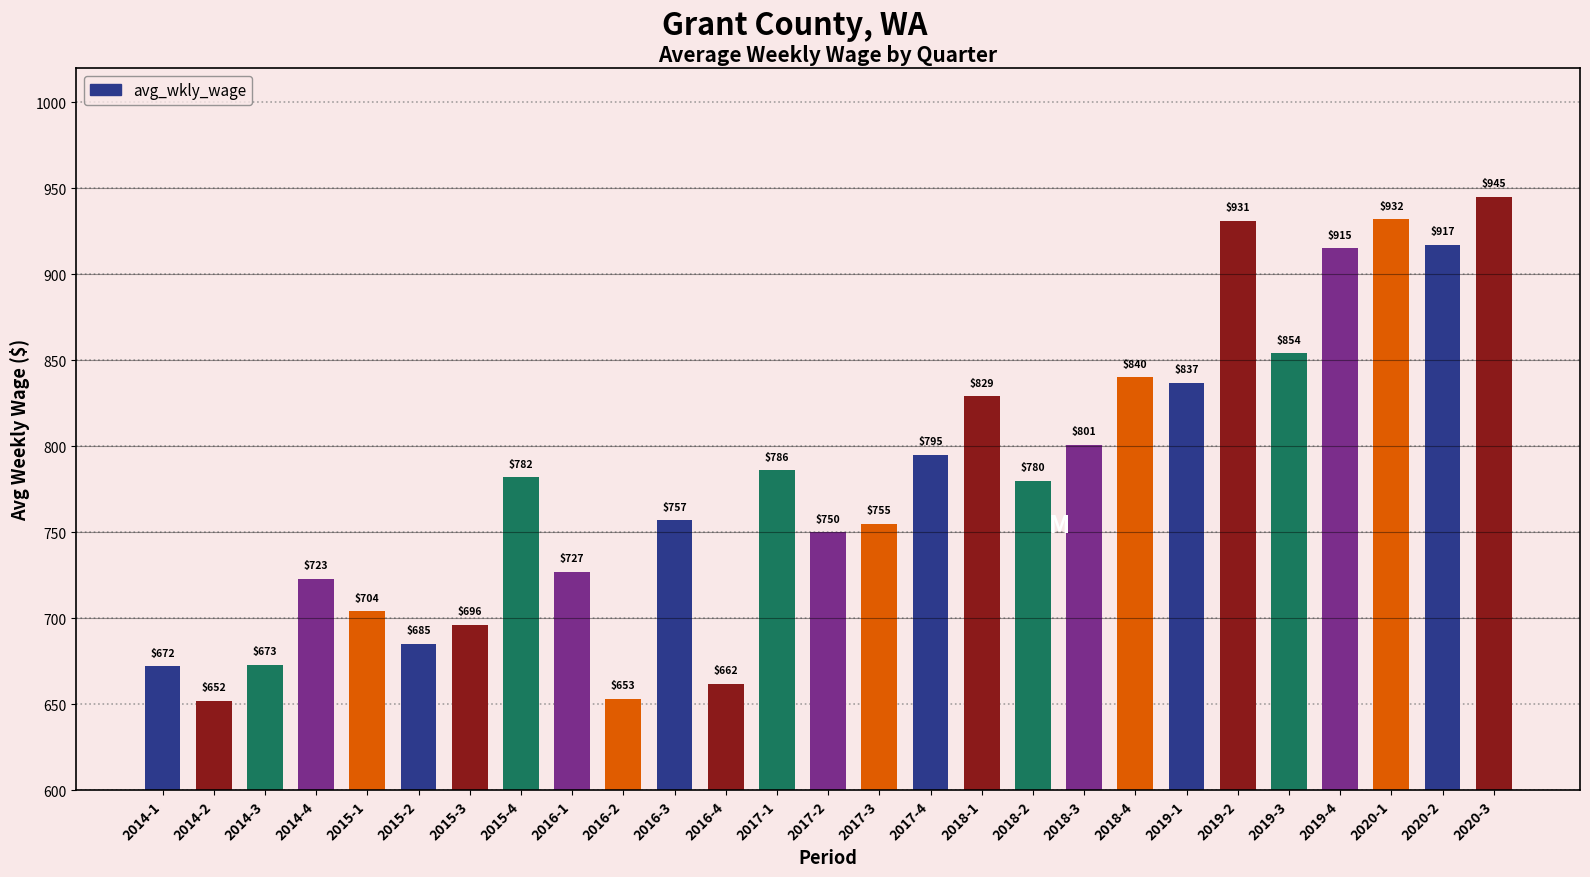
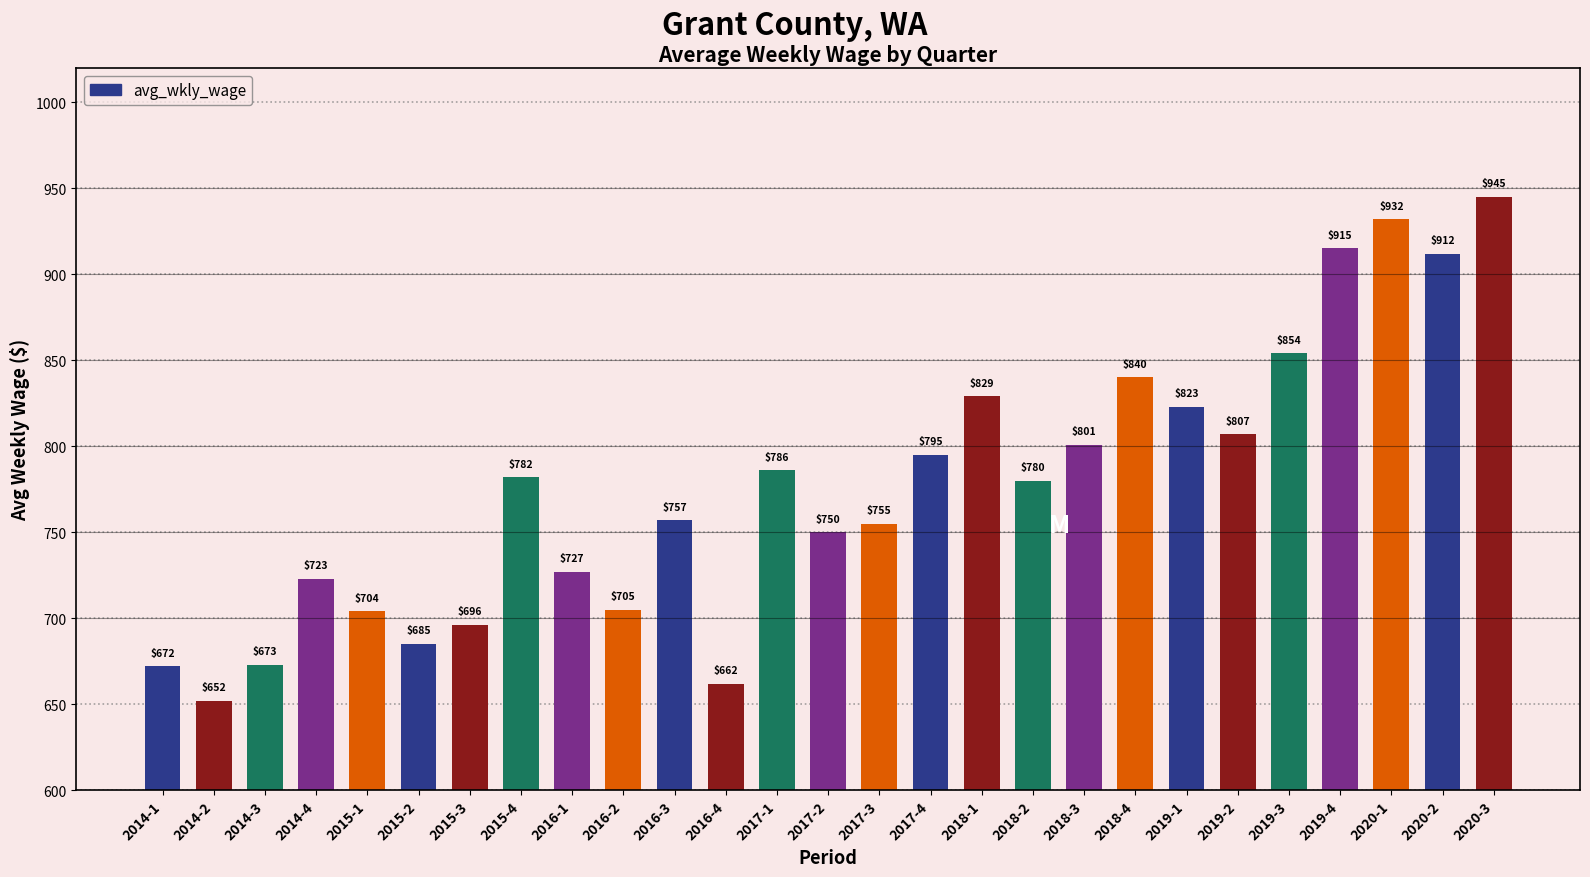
2016-2: $653 -> $705
2019-1: $837 -> $823
2019-2: $931 -> $807
2020-2: $917 -> $912
